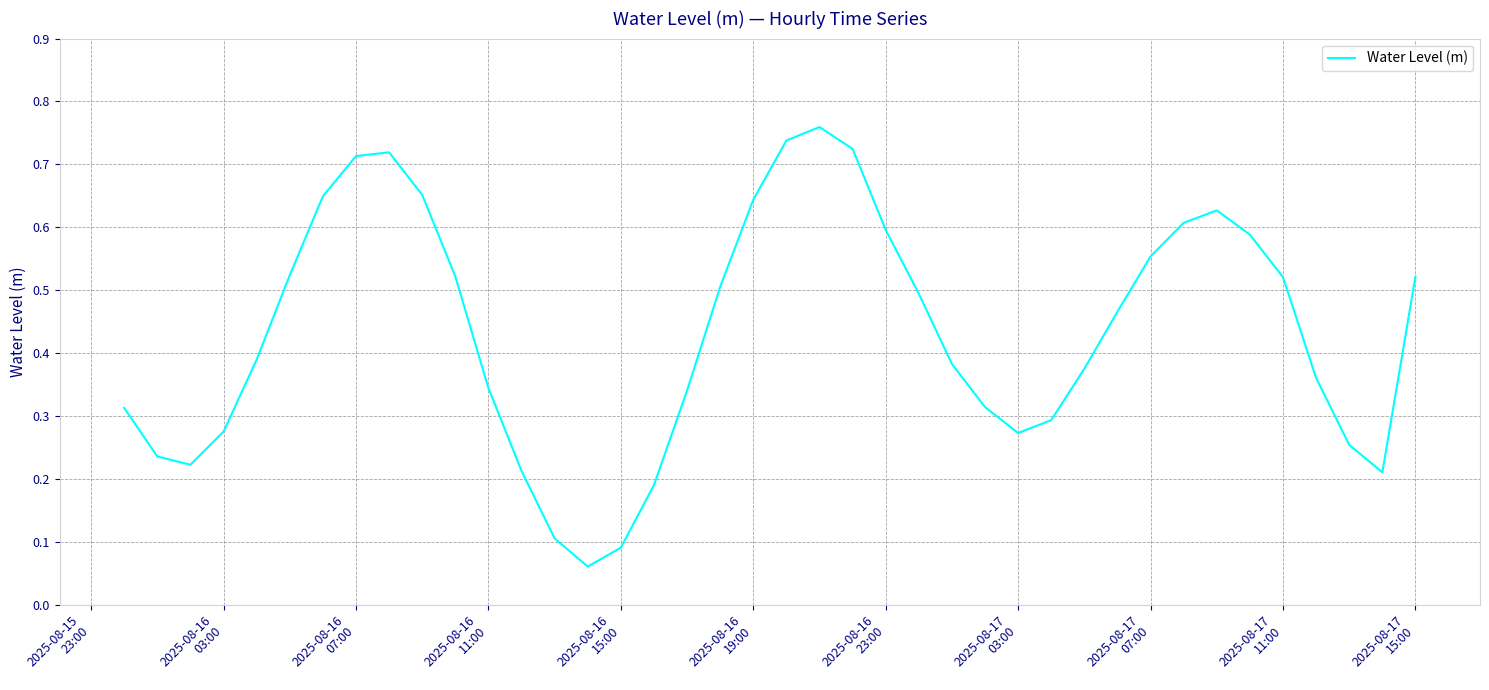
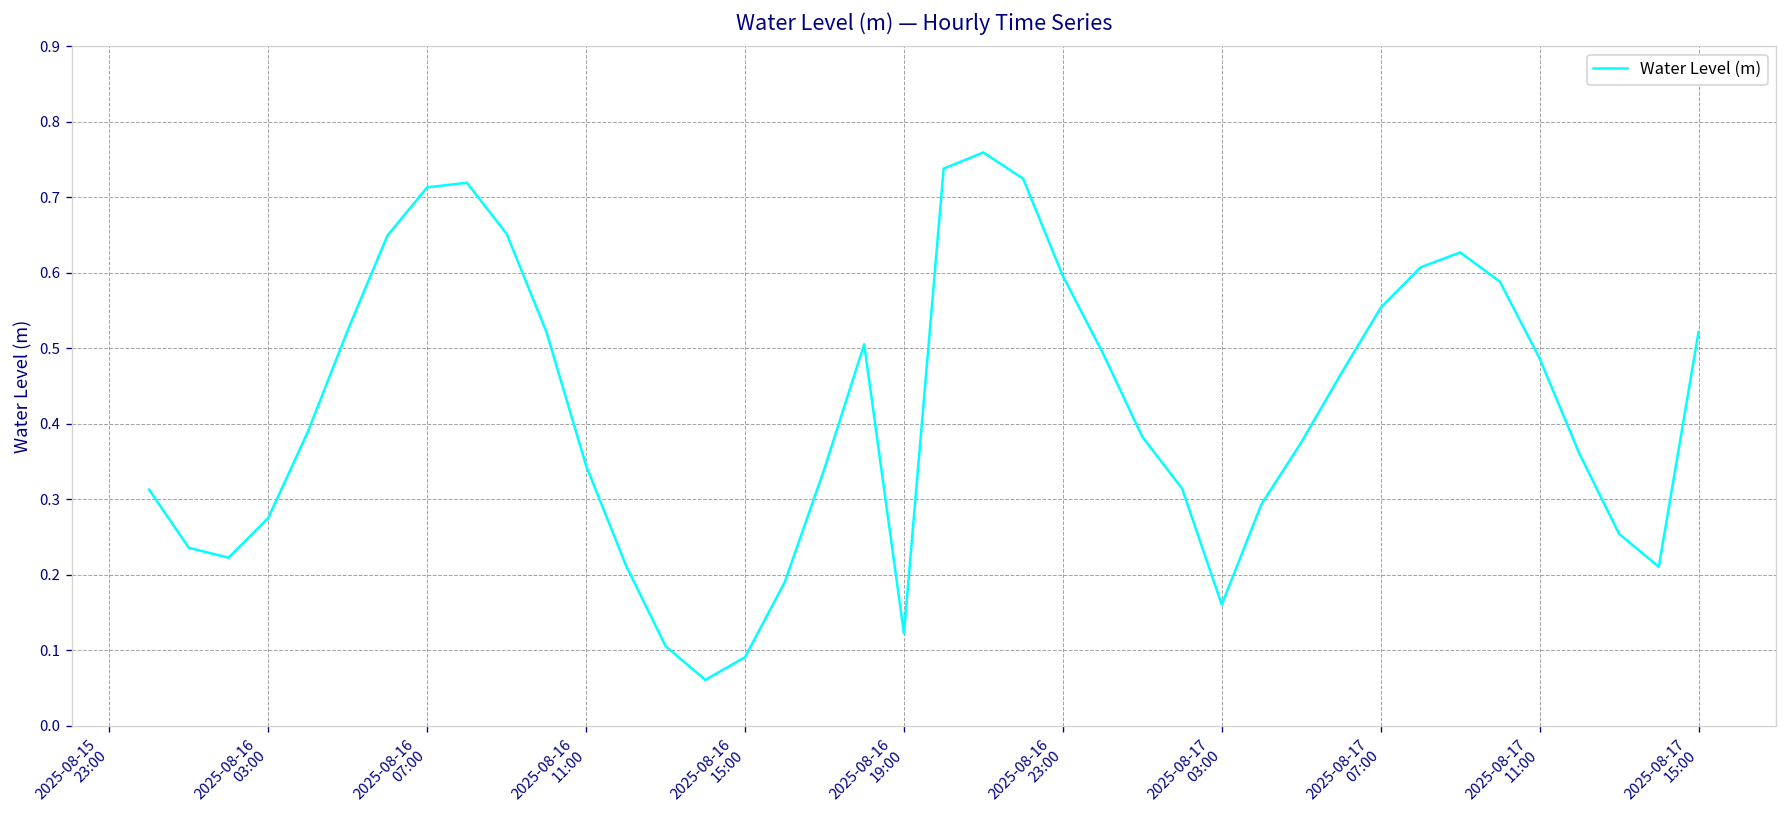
2025-08-16 19:00: 0.64 -> 0.12
2025-08-17 03:00: 0.27 -> 0.16
2025-08-17 11:00: 0.52 -> 0.49
